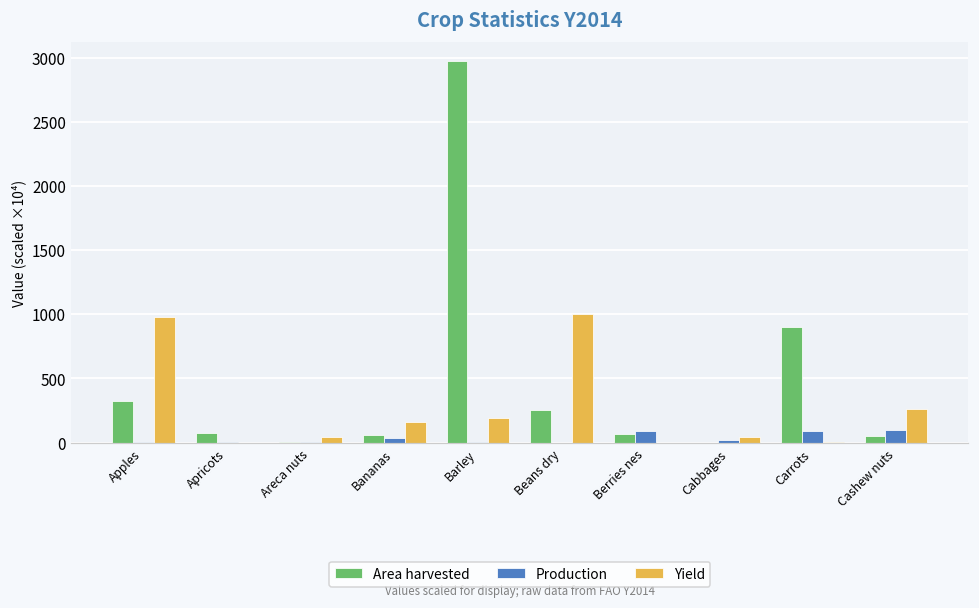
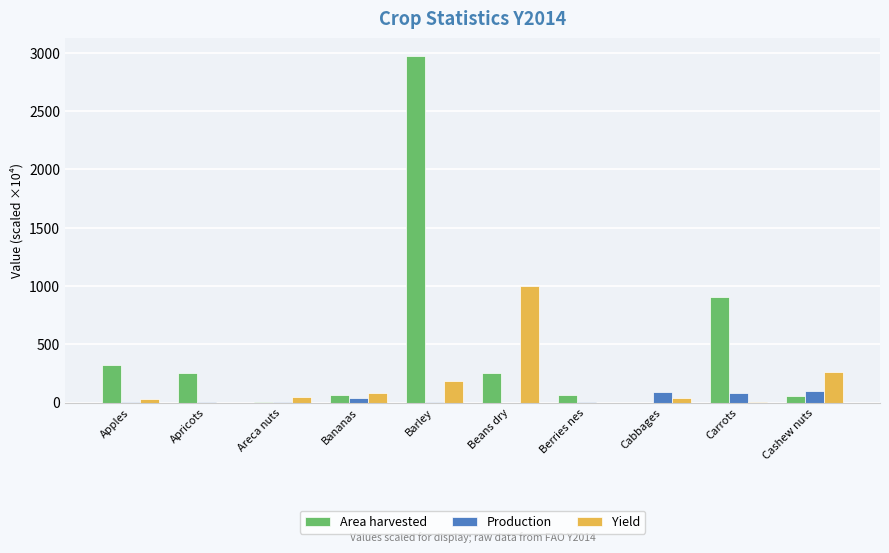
Yield, Apples: 980 -> 30
Area harvested, Apricots: 70 -> 250
Yield, Bananas: 160 -> 80
Production, Berries nes: 90 -> 10
Production, Cabbages: 20 -> 90
